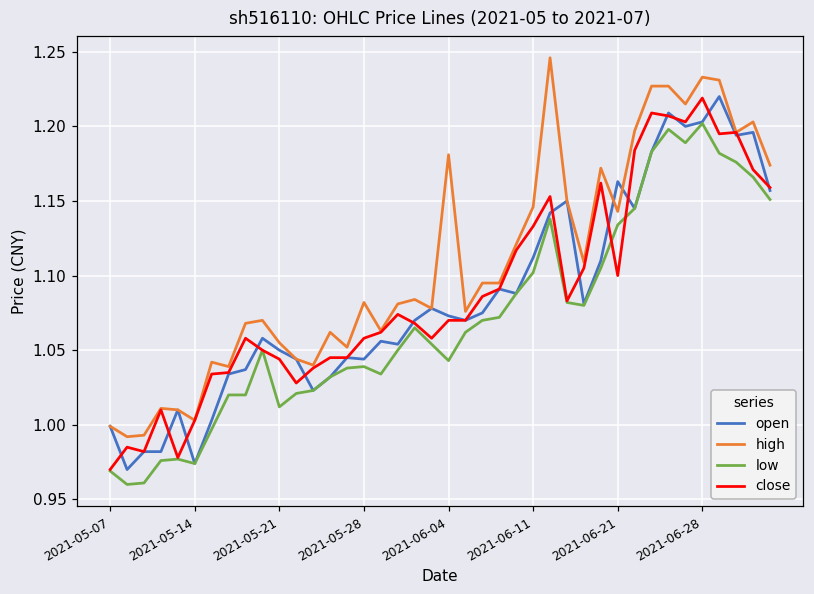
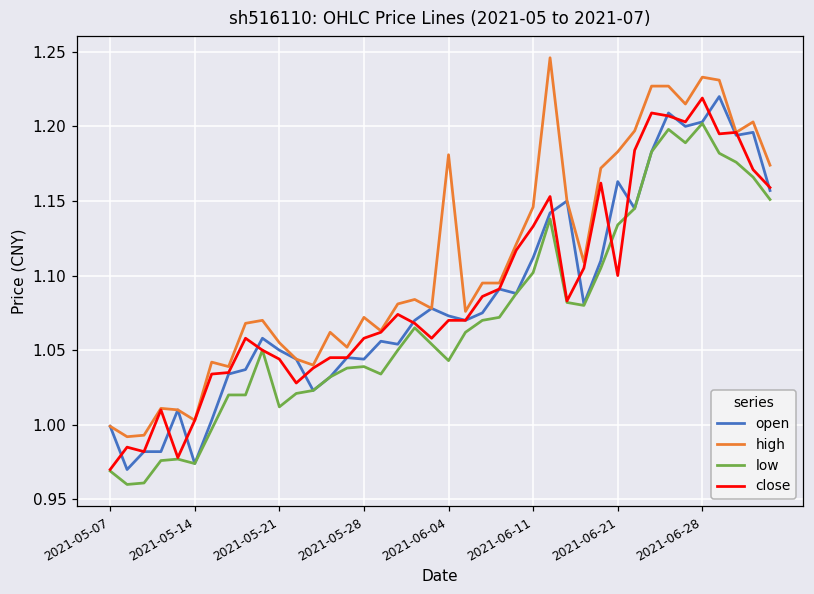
high, 2021-05-28: 1.082 -> 1.072
high, 2021-06-21: 1.143 -> 1.183
